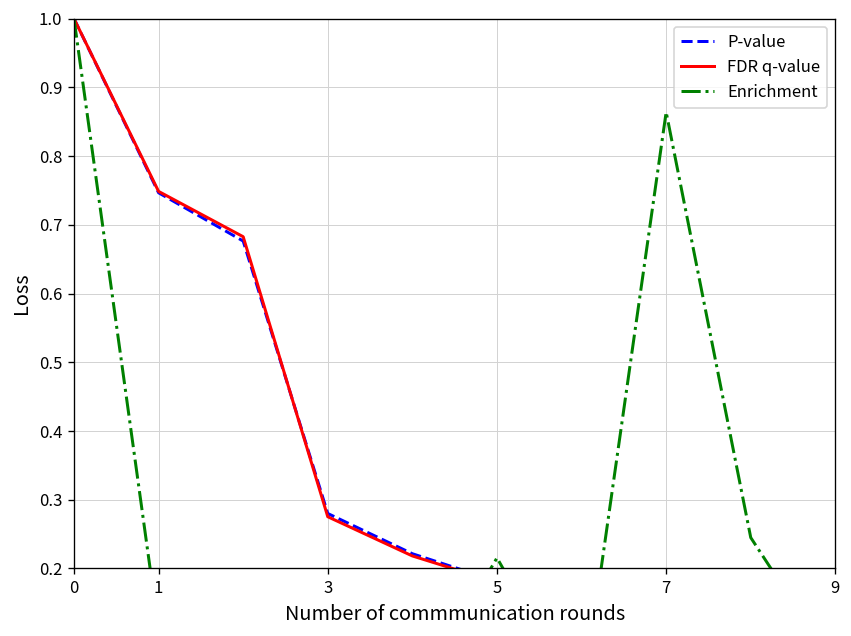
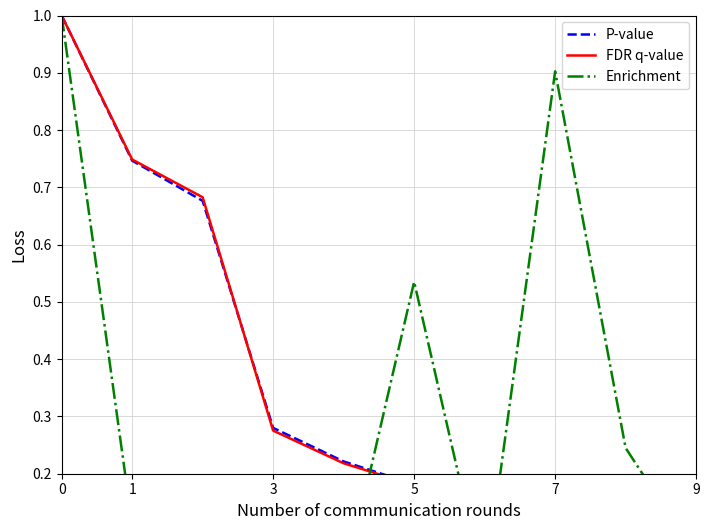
Enrichment, 5: 0.22 -> 0.54
Enrichment, 7: 0.86 -> 0.90
